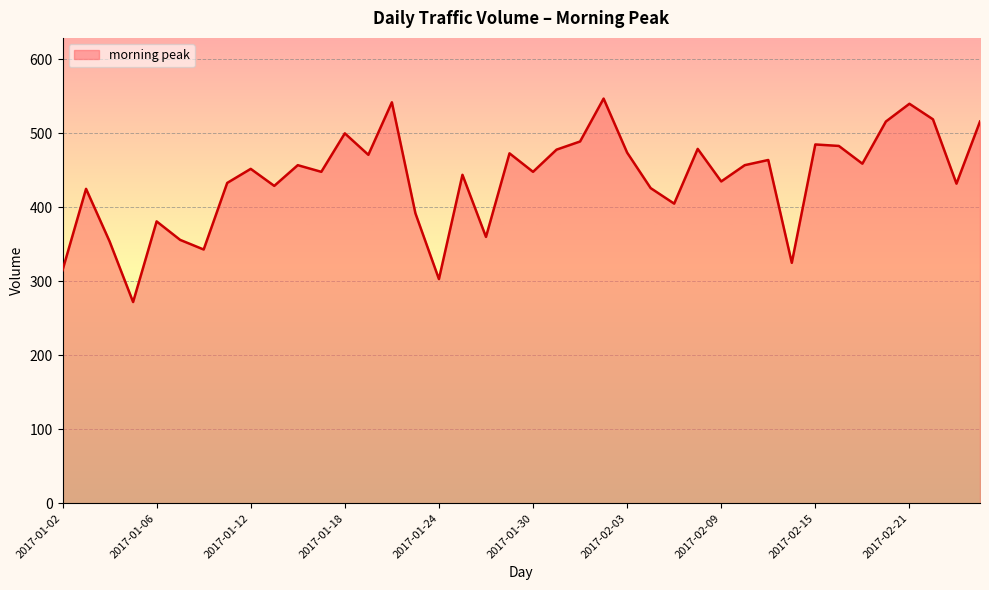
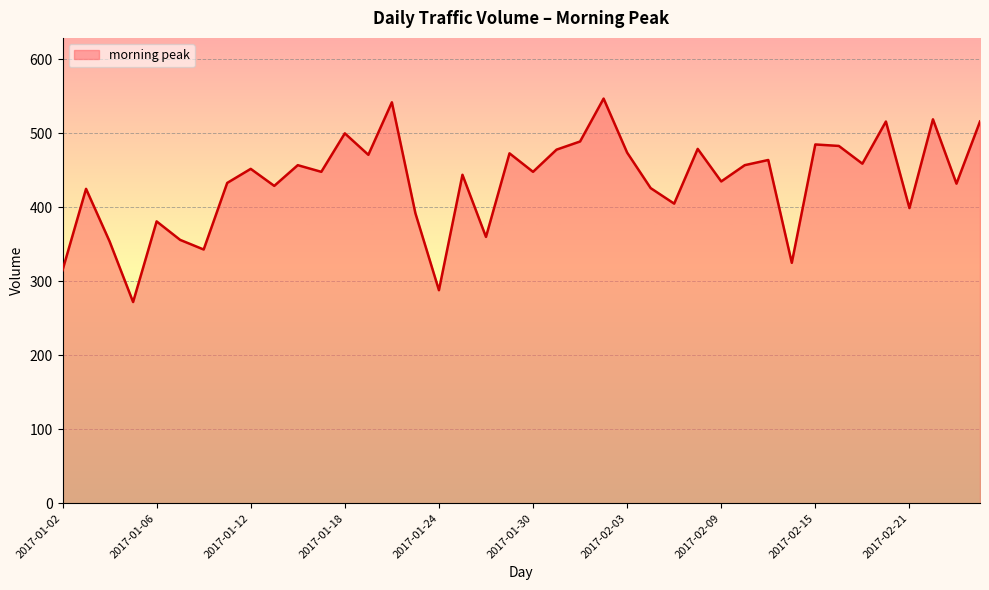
2017-01-24: 300 -> 290
2017-02-21: 540 -> 400
